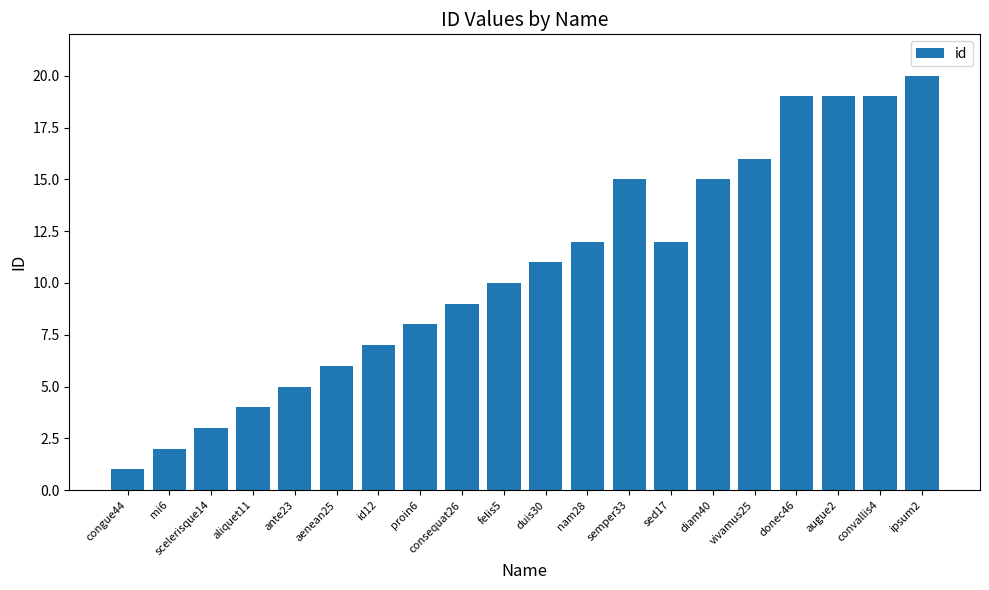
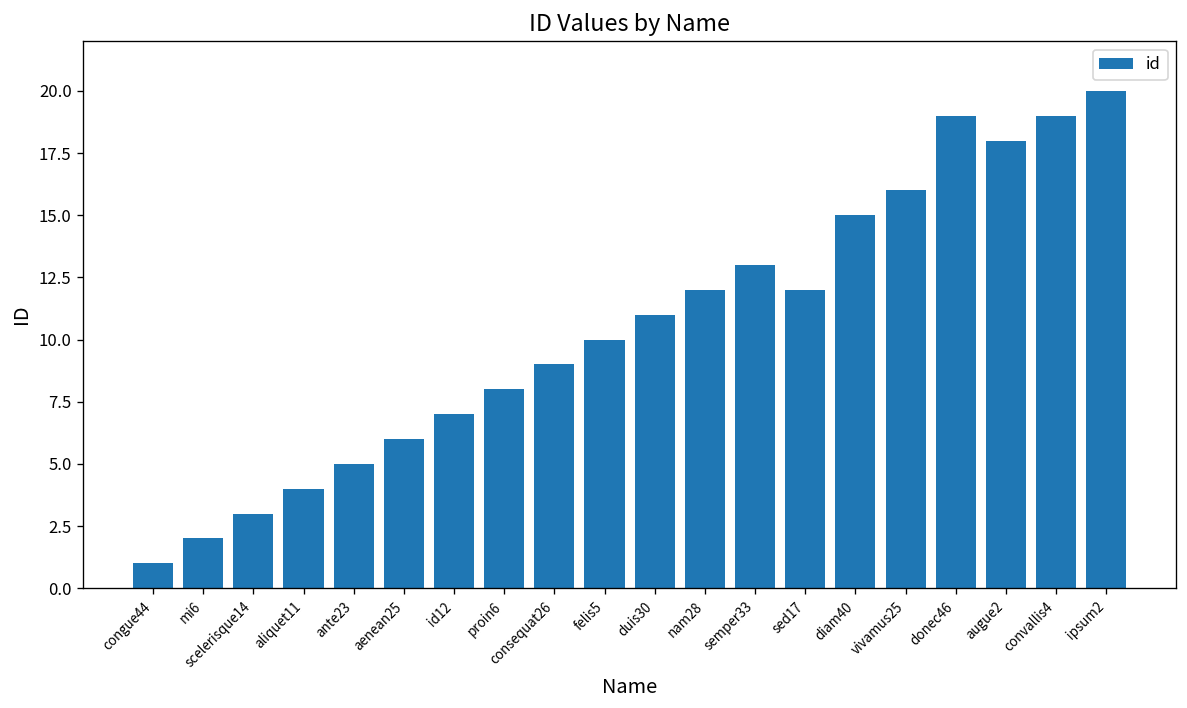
semper33: 15 -> 13
augue2: 19 -> 18
